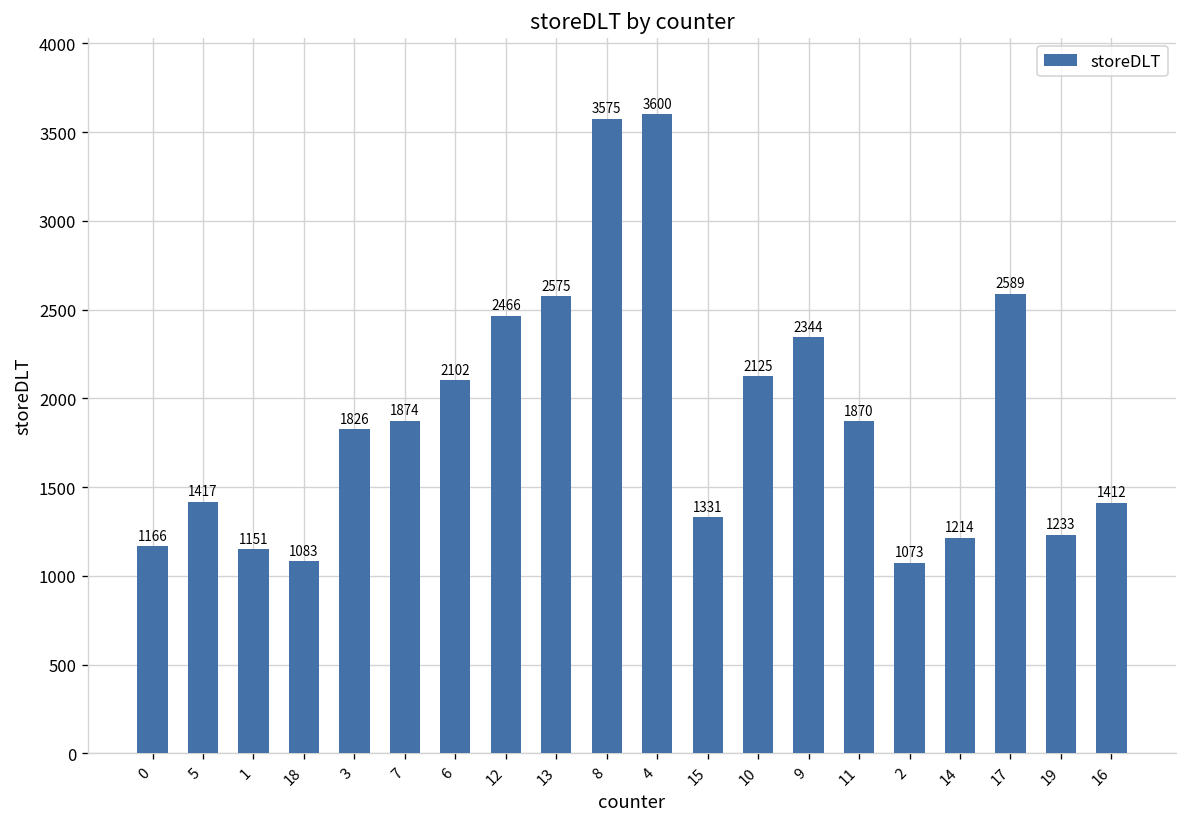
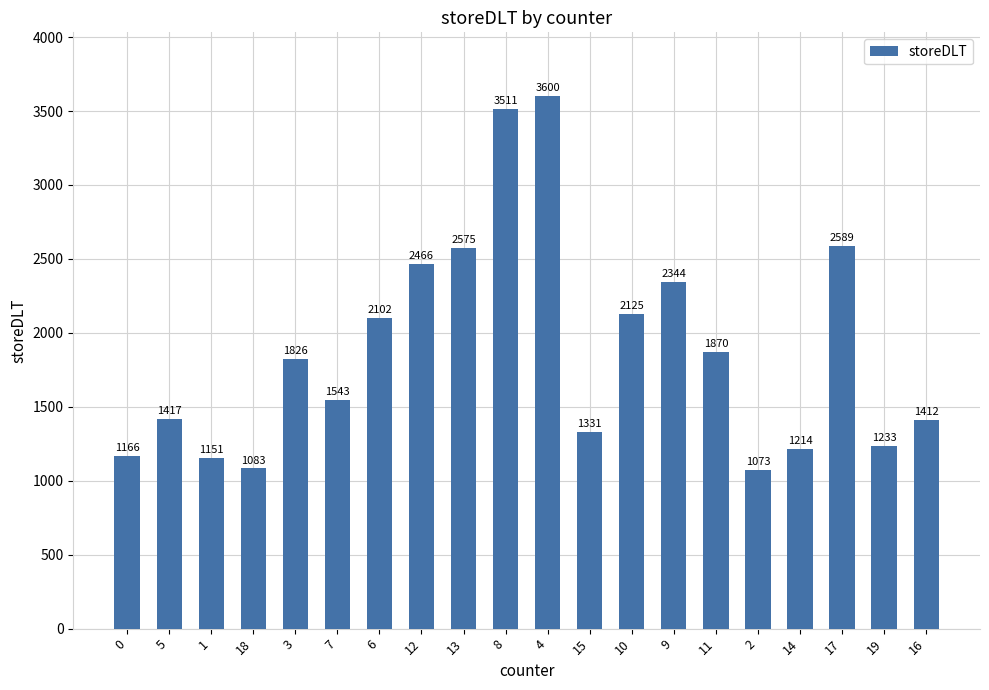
7: 1874 -> 1543
8: 3575 -> 3511
